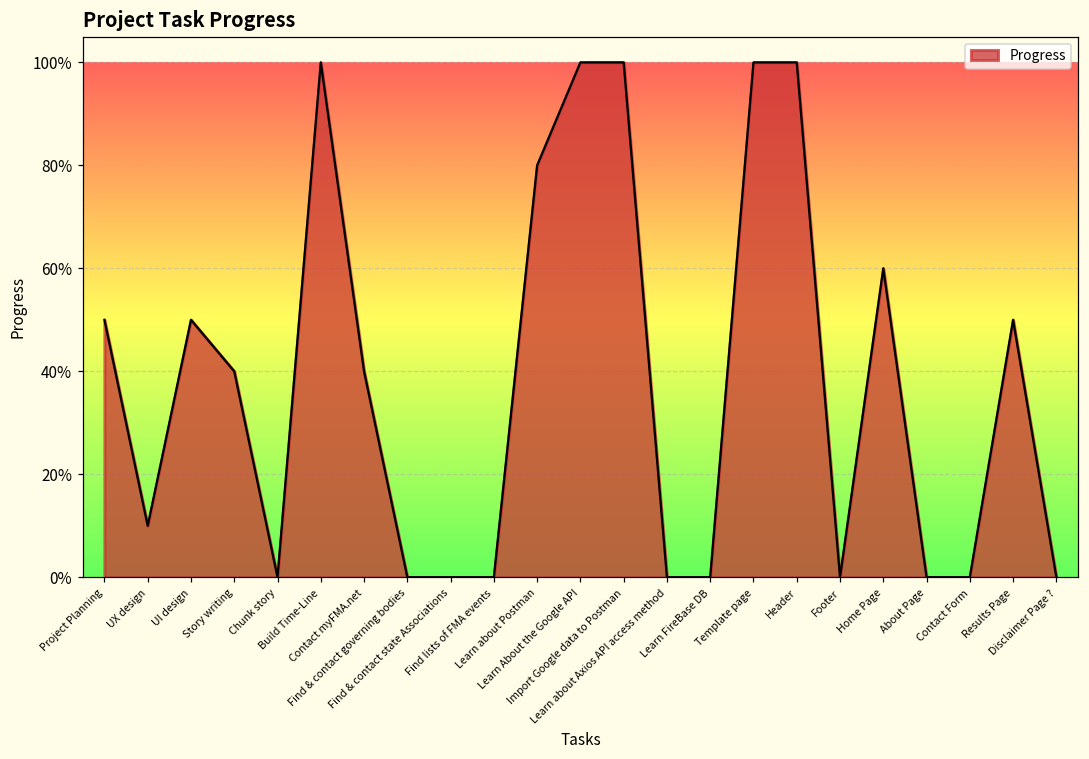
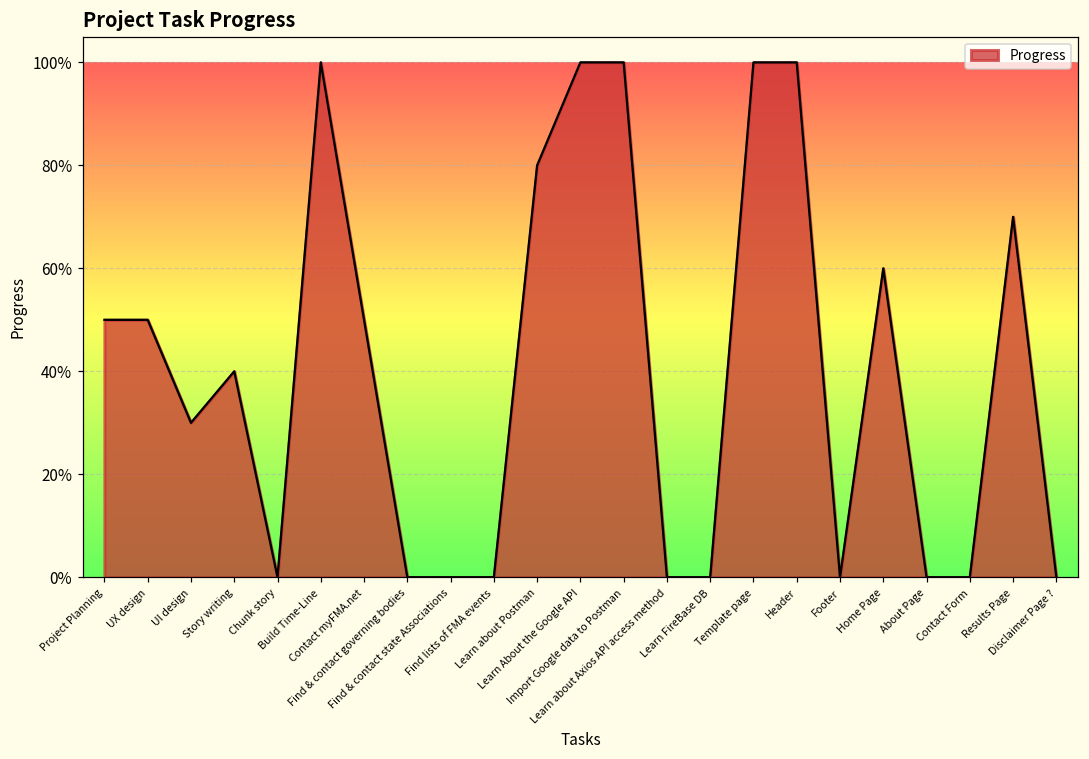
UX design: 10% -> 50%
UI design: 50% -> 30%
Contact myFMA.net: 40% -> 50%
Results Page: 50% -> 70%
